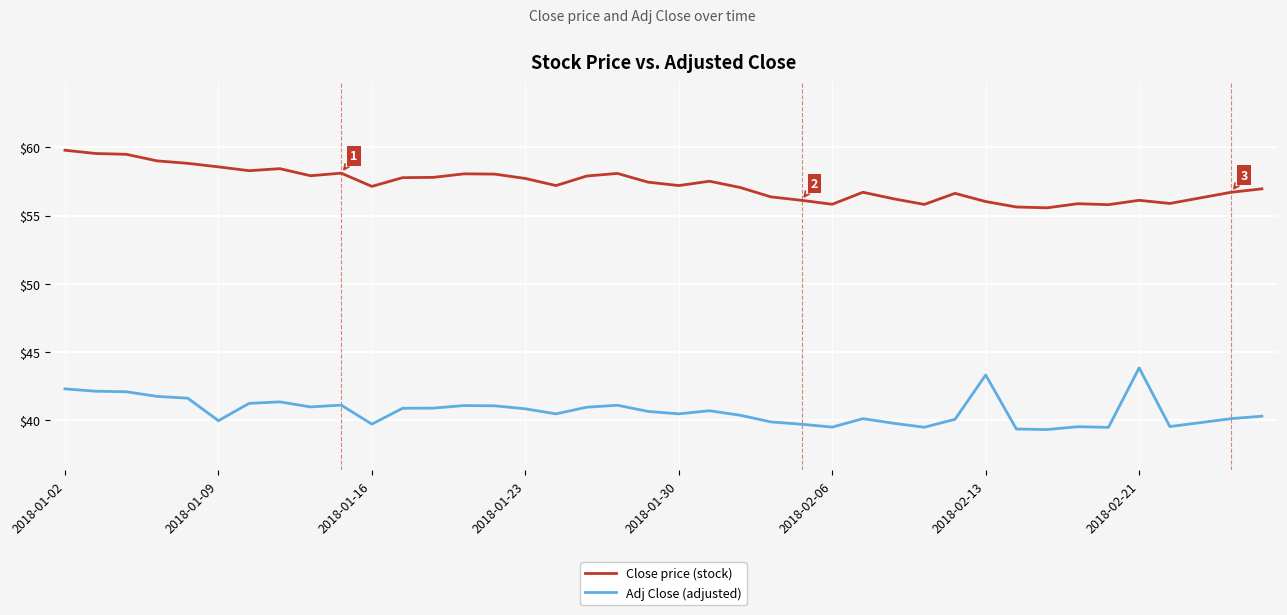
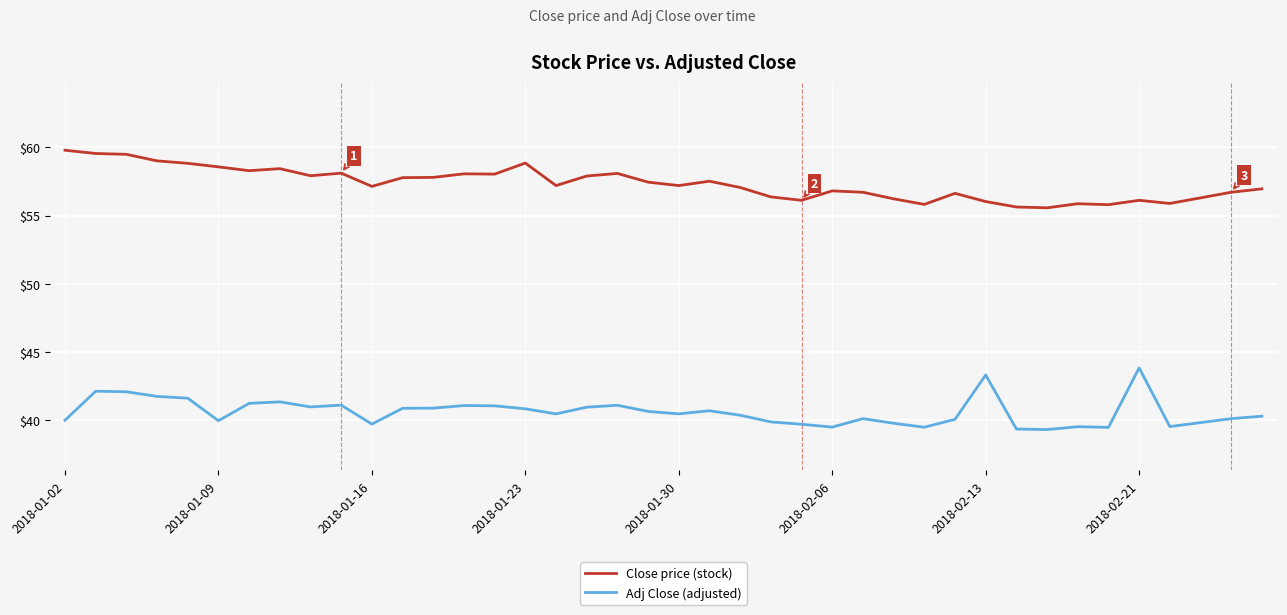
Adj Close (adjusted), 2018-01-02: $42.3 -> $40.0
Close price (stock), 2018-01-23: $57.7 -> $58.9
Close price (stock), 2018-02-06: $55.8 -> $56.8
